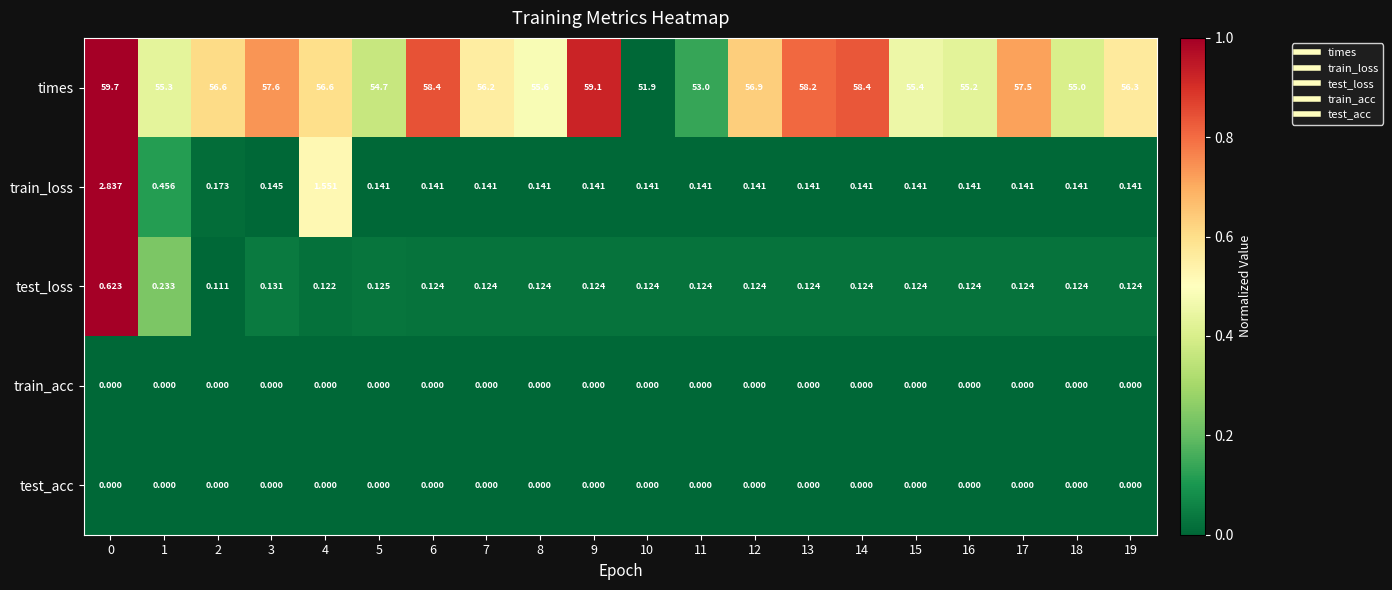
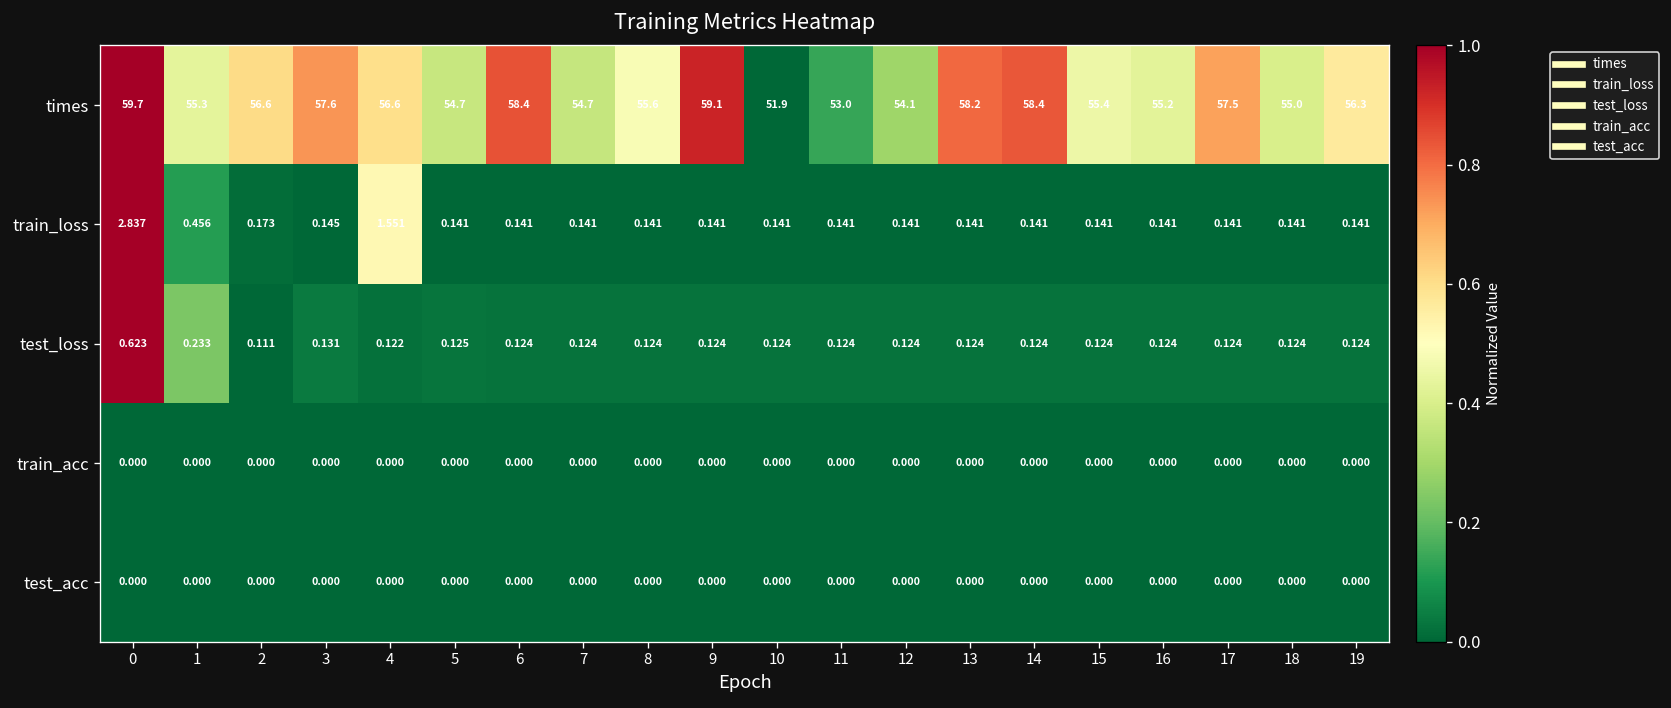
times, 7: 56.2 -> 54.7
times, 12: 56.9 -> 54.1
